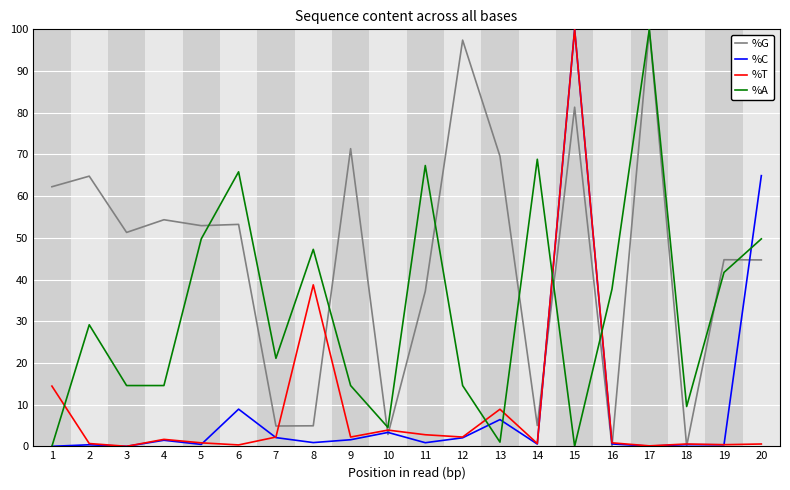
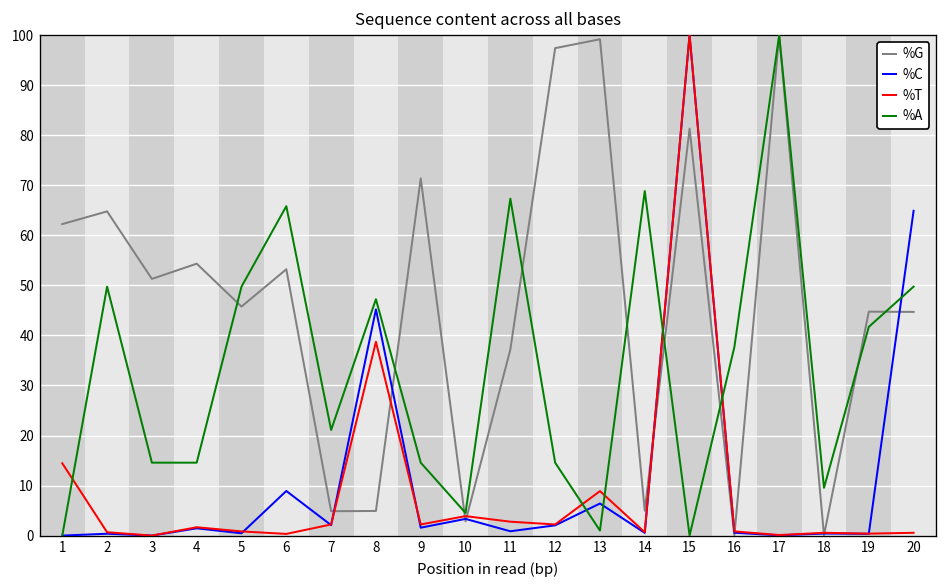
%A, 2: 29 -> 50
%G, 5: 53 -> 46
%C, 8: 1 -> 45
%G, 13: 70 -> 99
